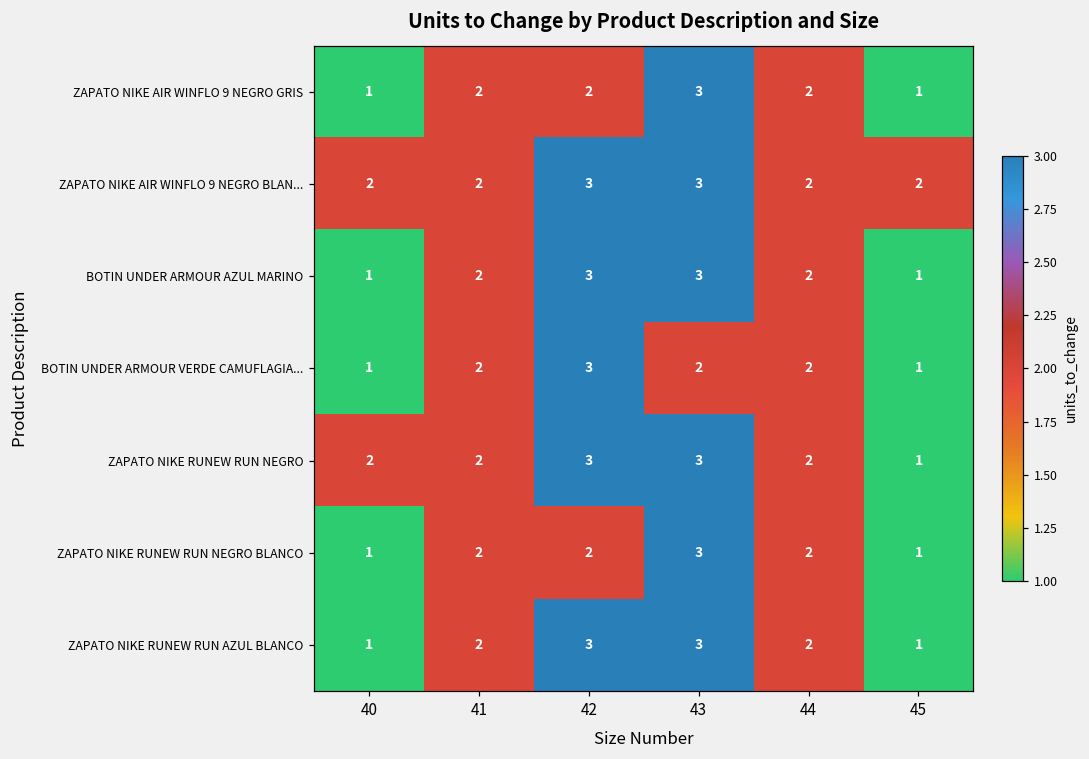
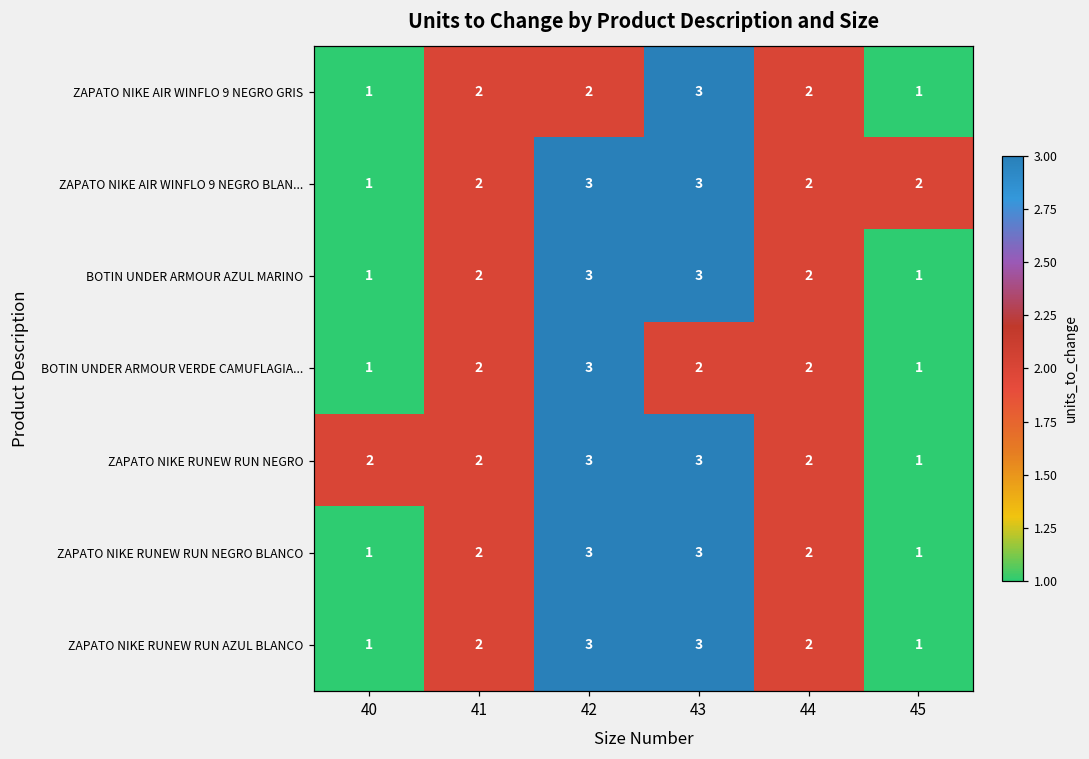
ZAPATO NIKE AIR WINFLO 9 NEGRO BLAN..., 40: 2 -> 1
ZAPATO NIKE RUNEW RUN NEGRO BLANCO, 42: 2 -> 3
